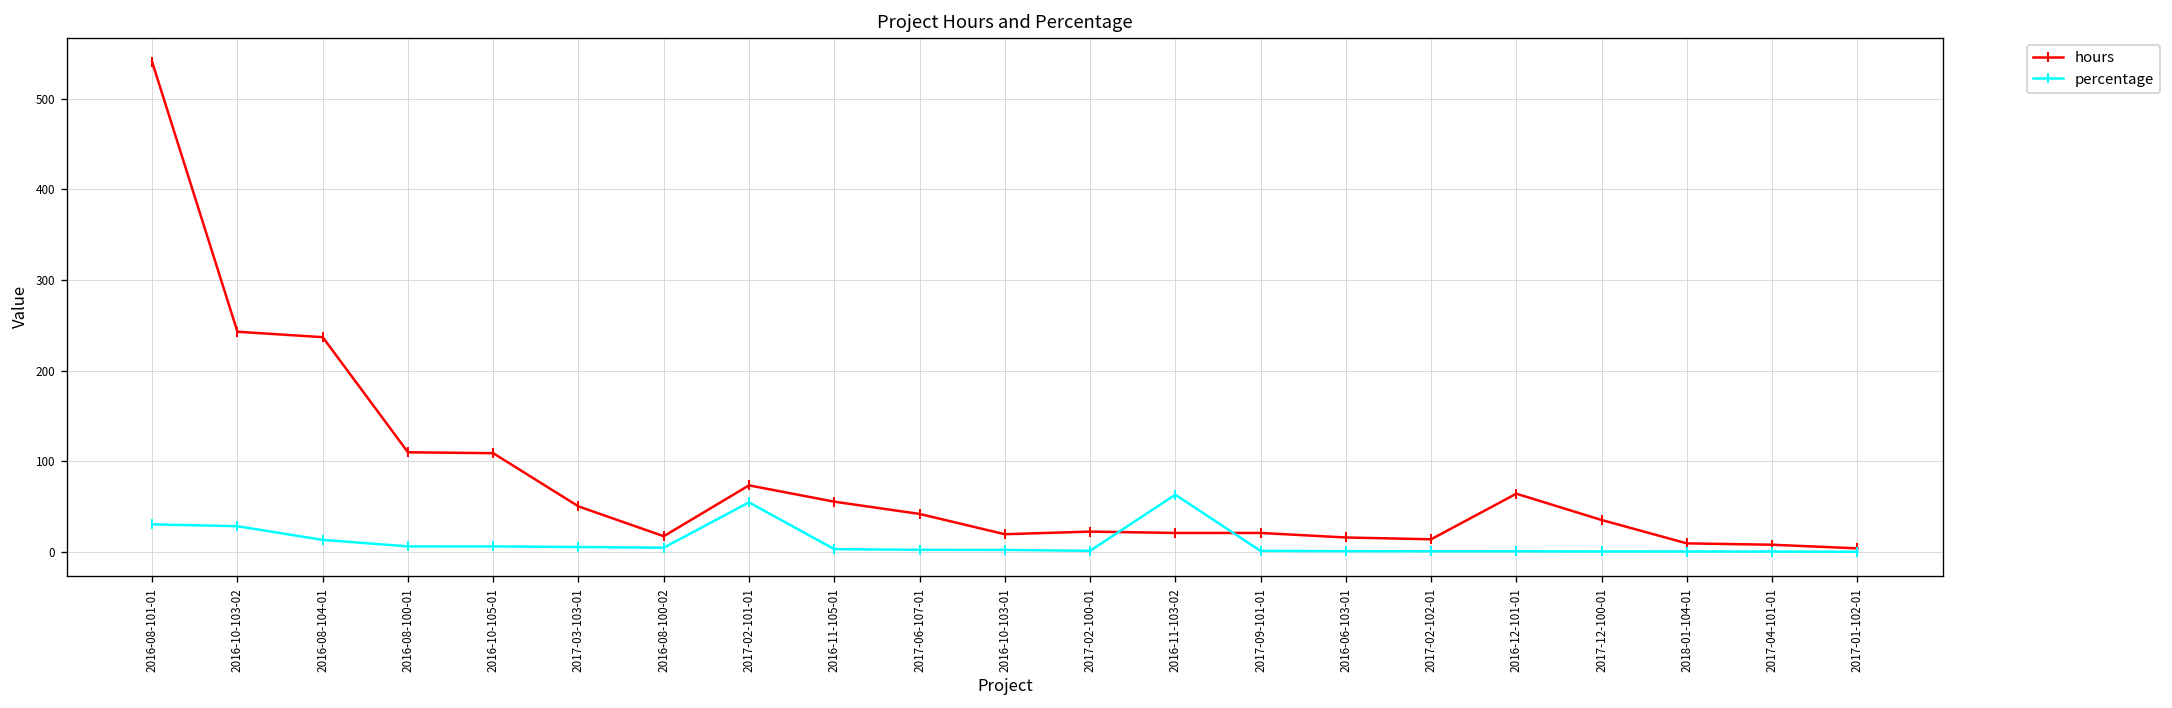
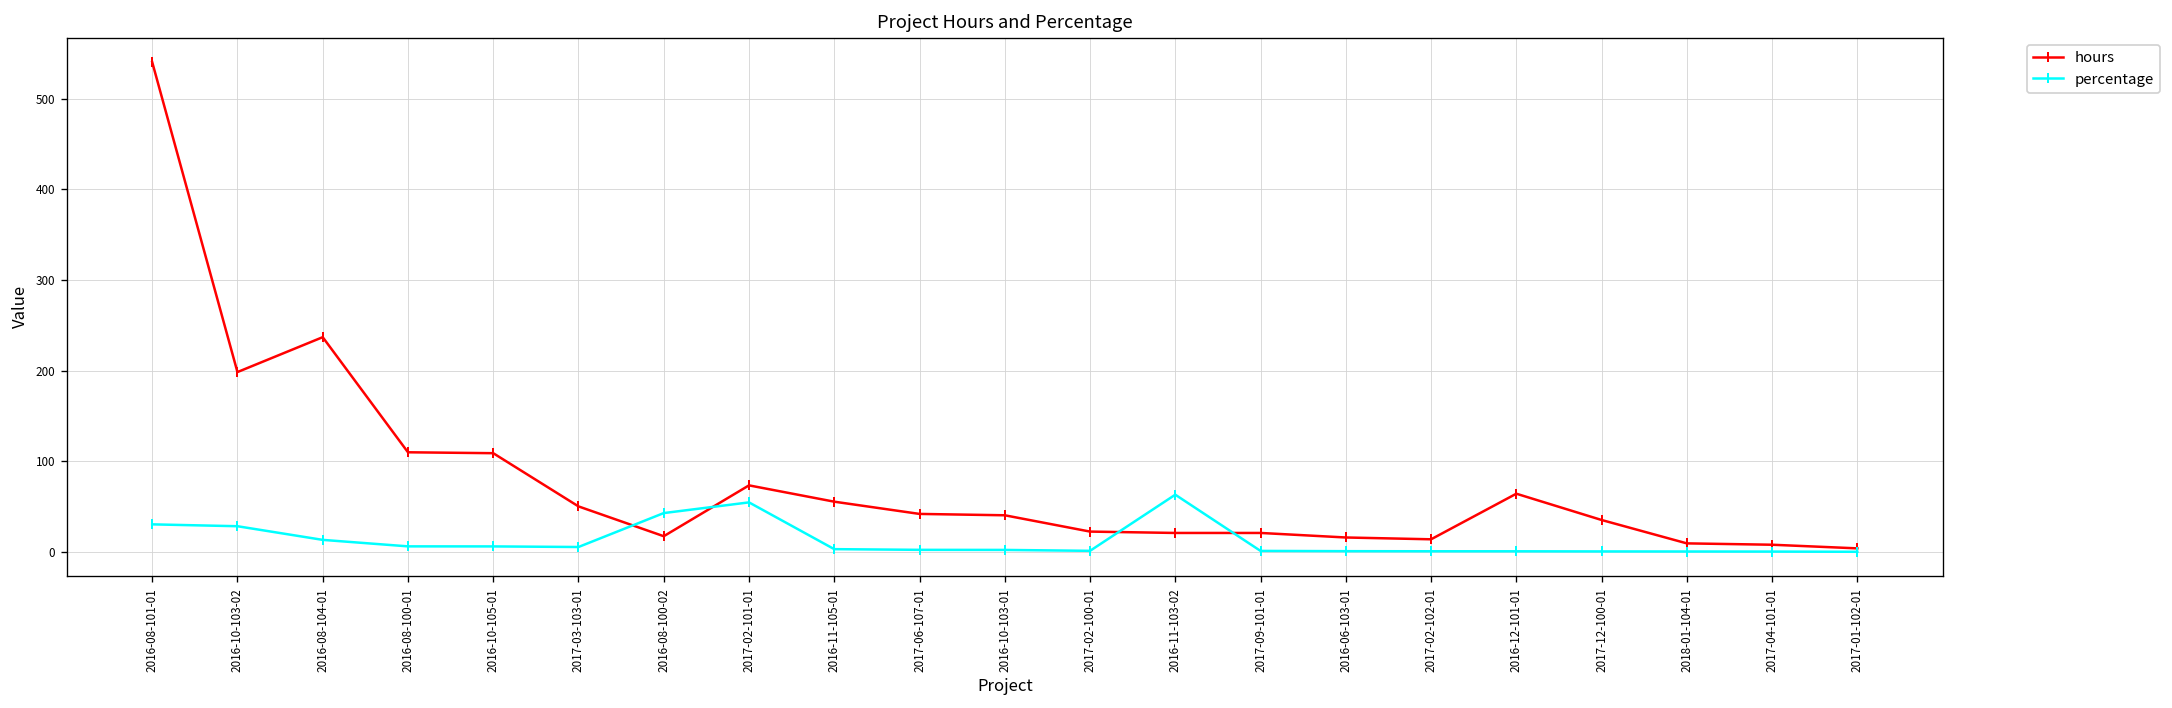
hours, 2016-10-103-02: 240 -> 200
percentage, 2016-08-100-02: 0 -> 40
hours, 2016-10-103-01: 20 -> 40
